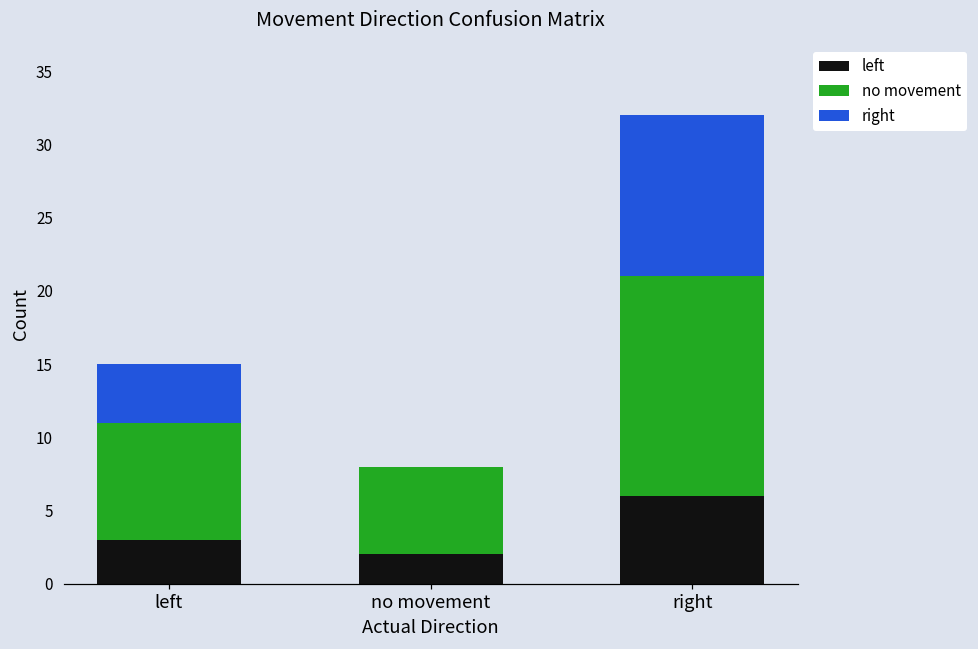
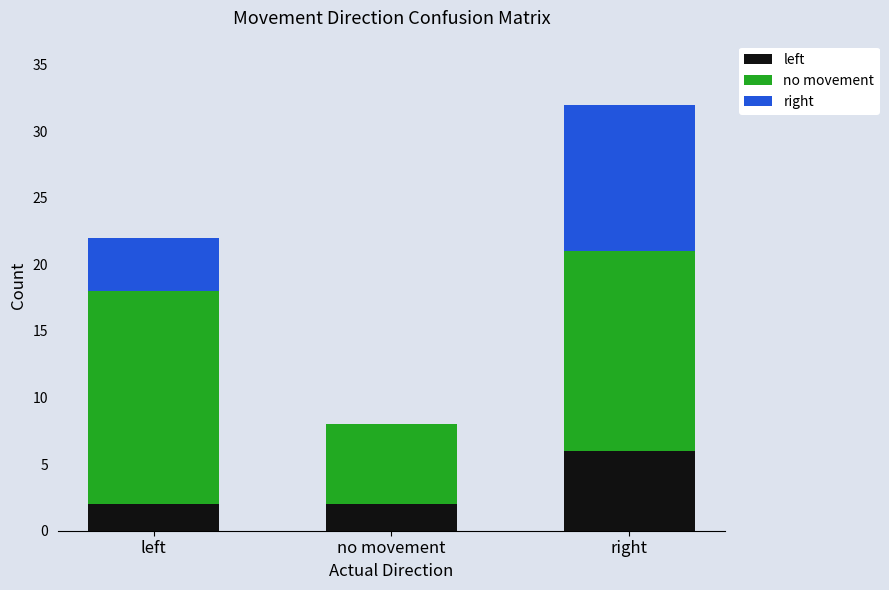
left, left: 3 -> 2
no movement, left: 8 -> 16
